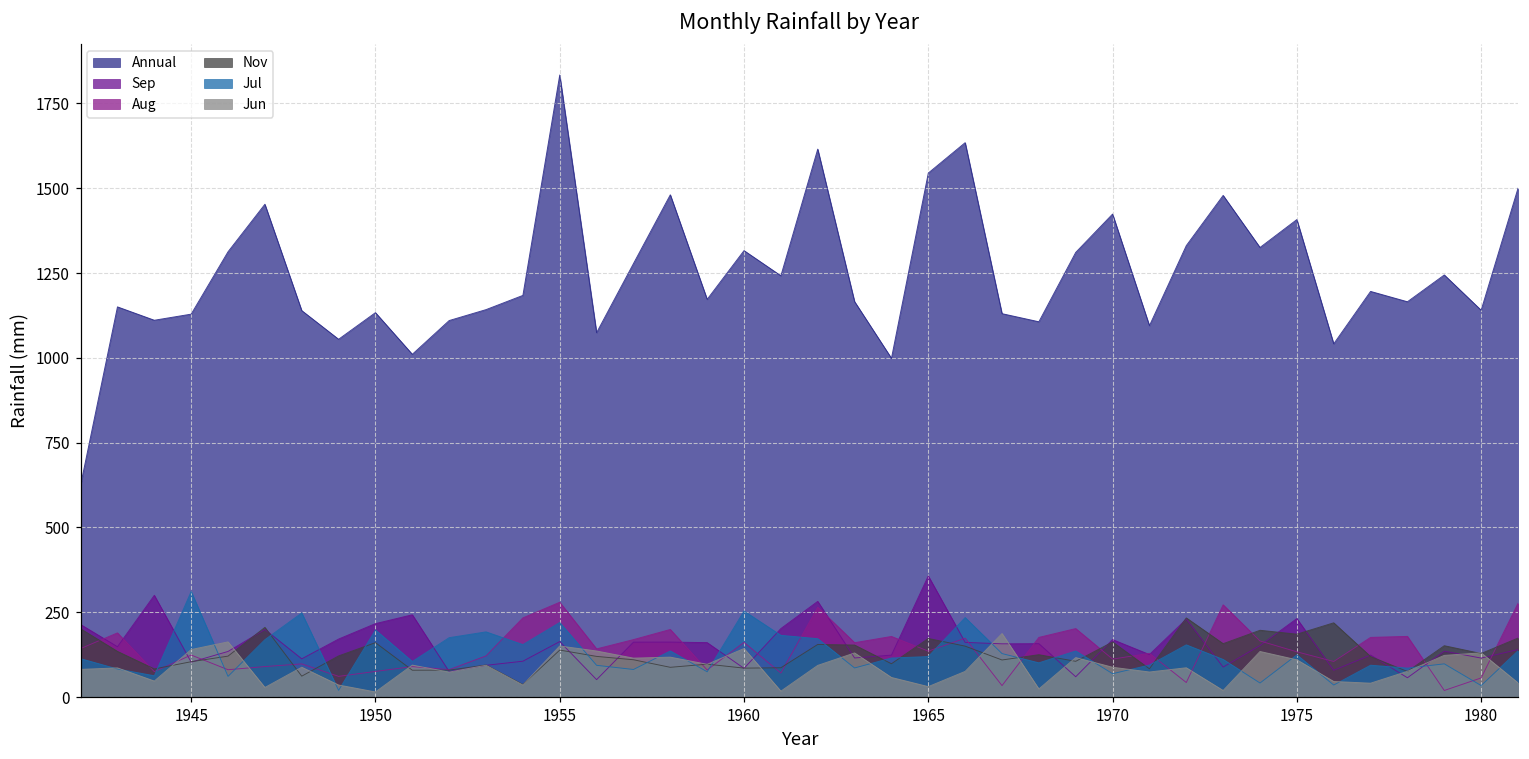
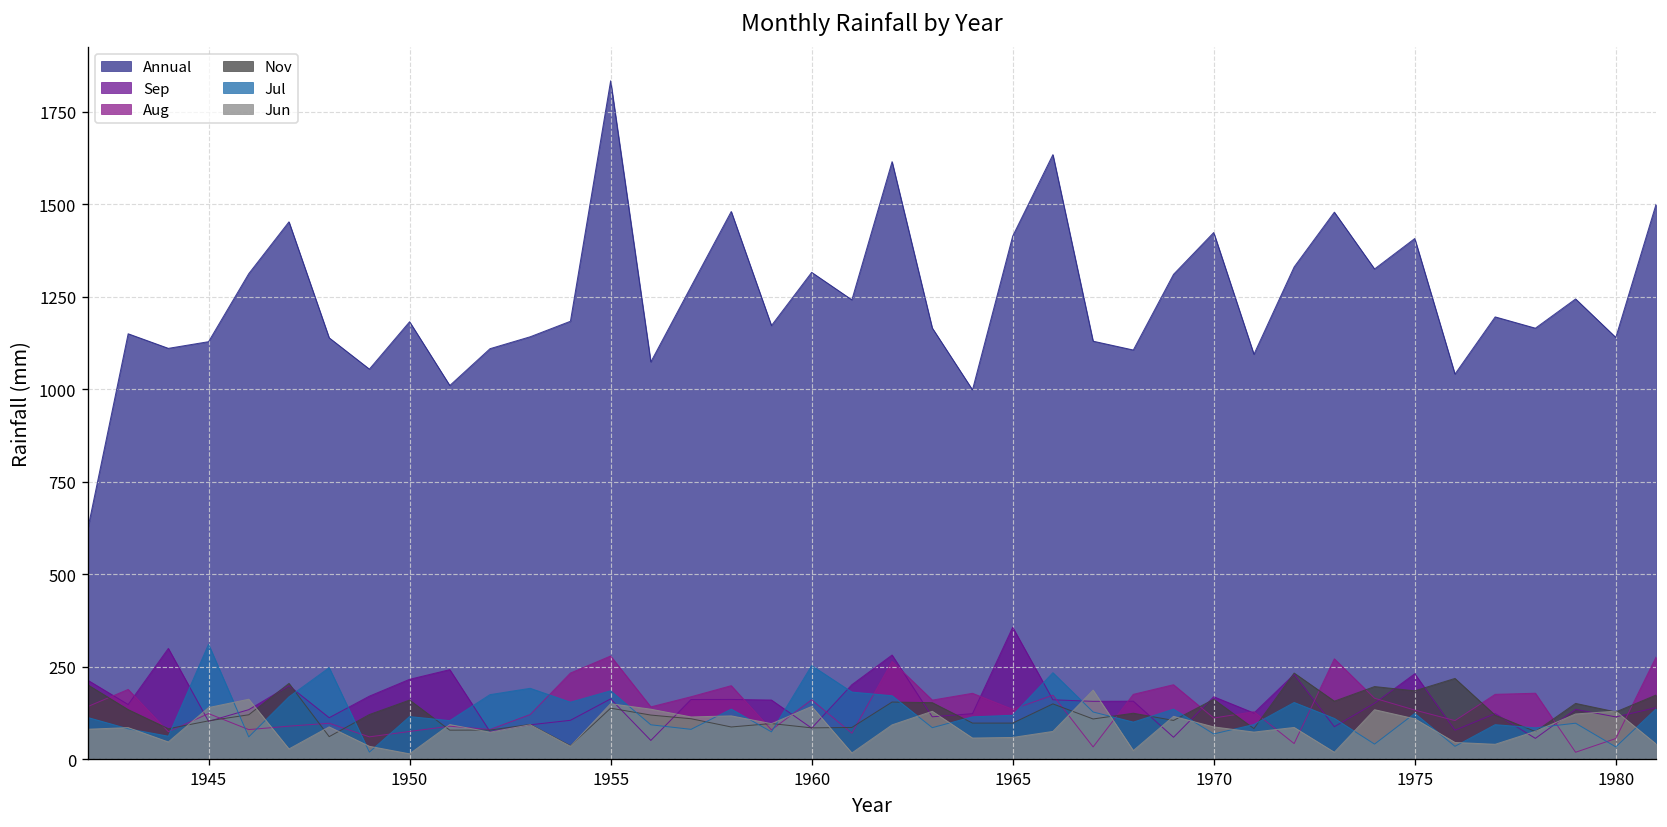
Annual, 1950: 1130 -> 1180
Jul, 1950: 200 -> 120
Jul, 1955: 220 -> 190
Annual, 1965: 1540 -> 1410
Nov, 1965: 170 -> 100
Jun, 1965: 30 -> 60
